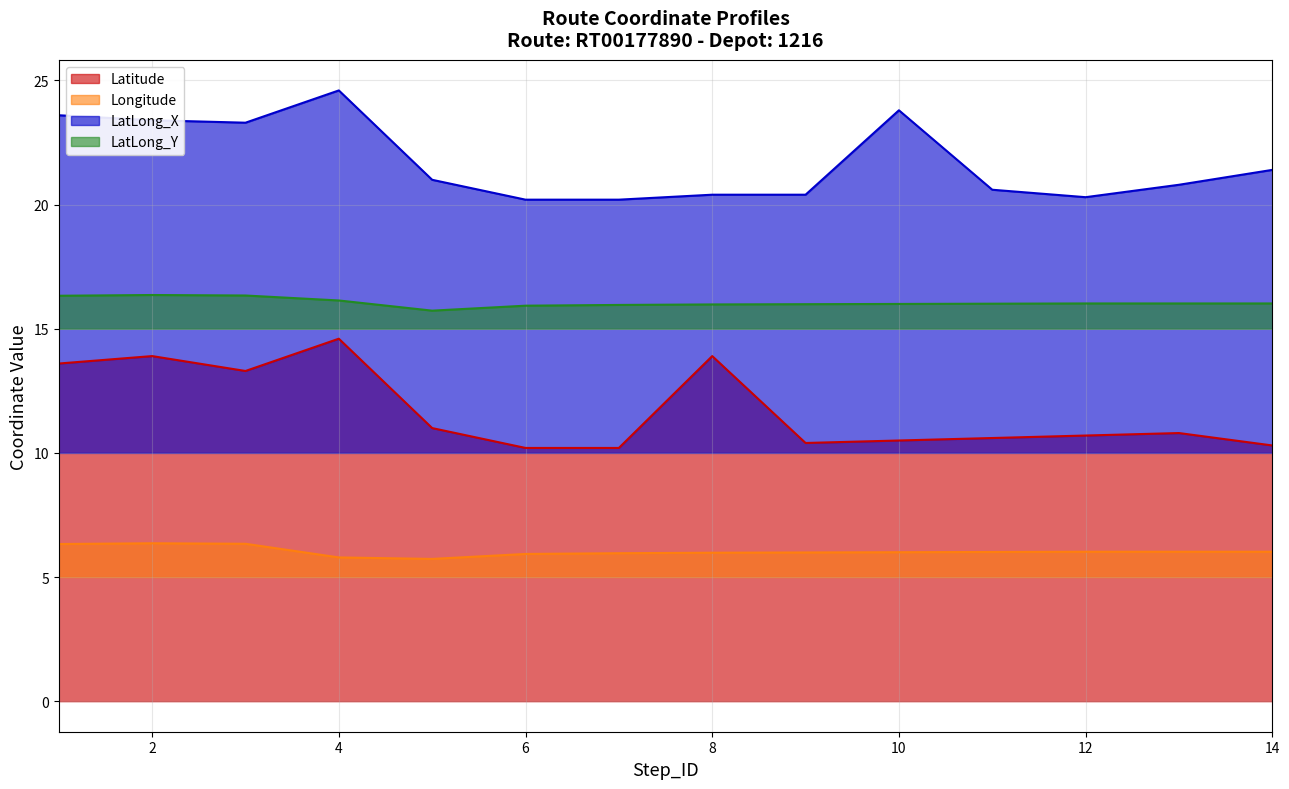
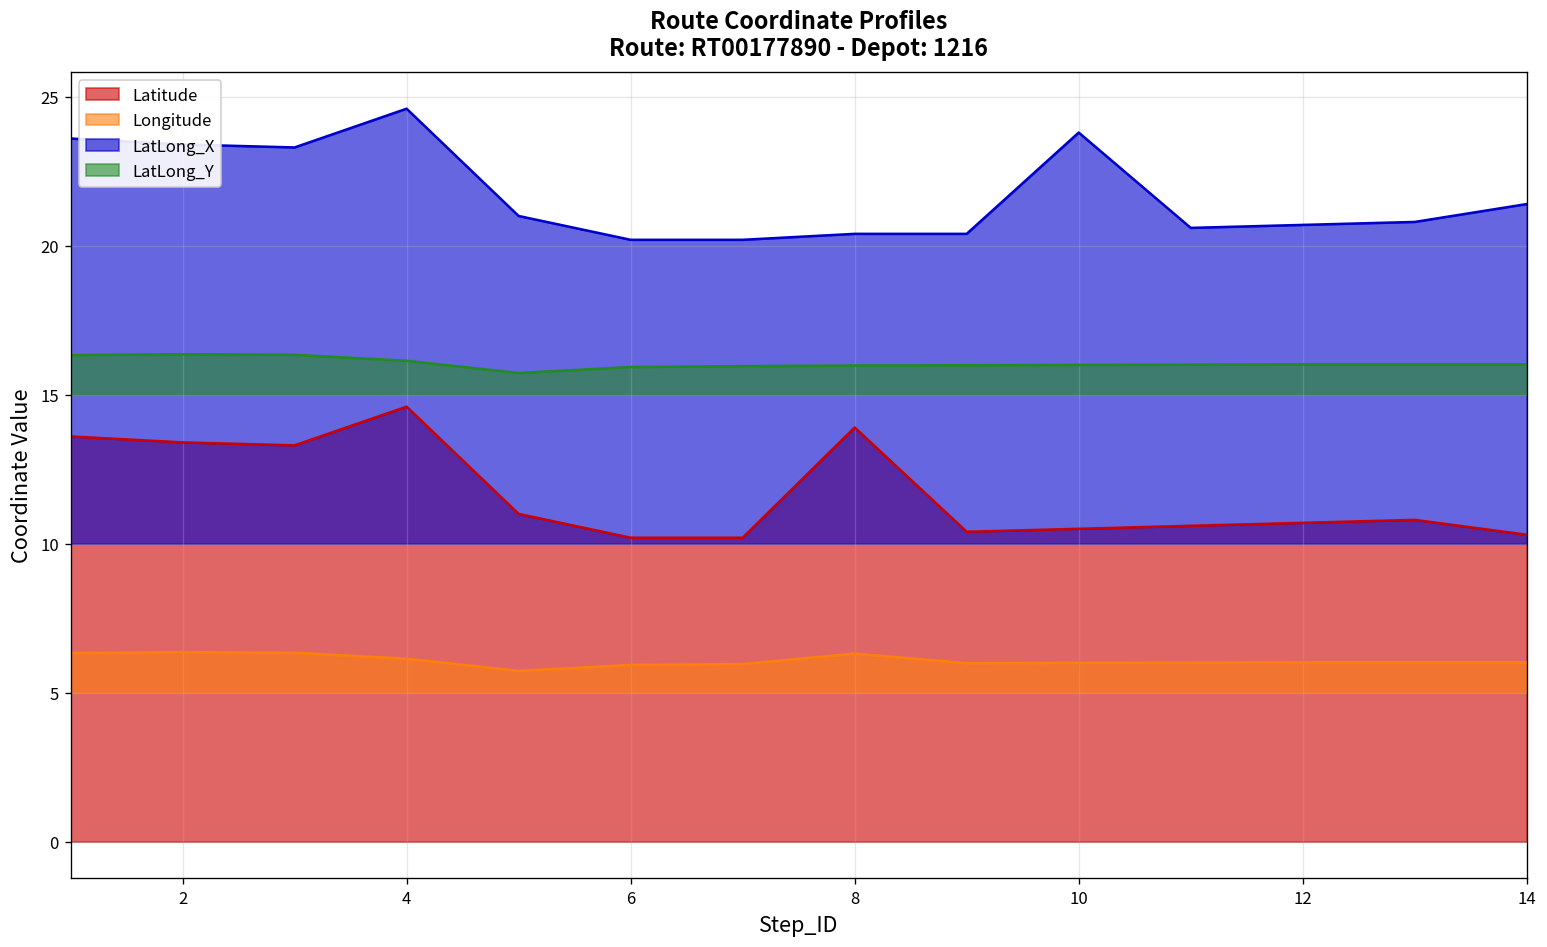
Latitude, 2: 13.9 -> 13.4
Longitude, 4: 5.8 -> 6.1
Longitude, 8: 6.0 -> 6.3
LatLong_X, 12: 20.3 -> 20.7
